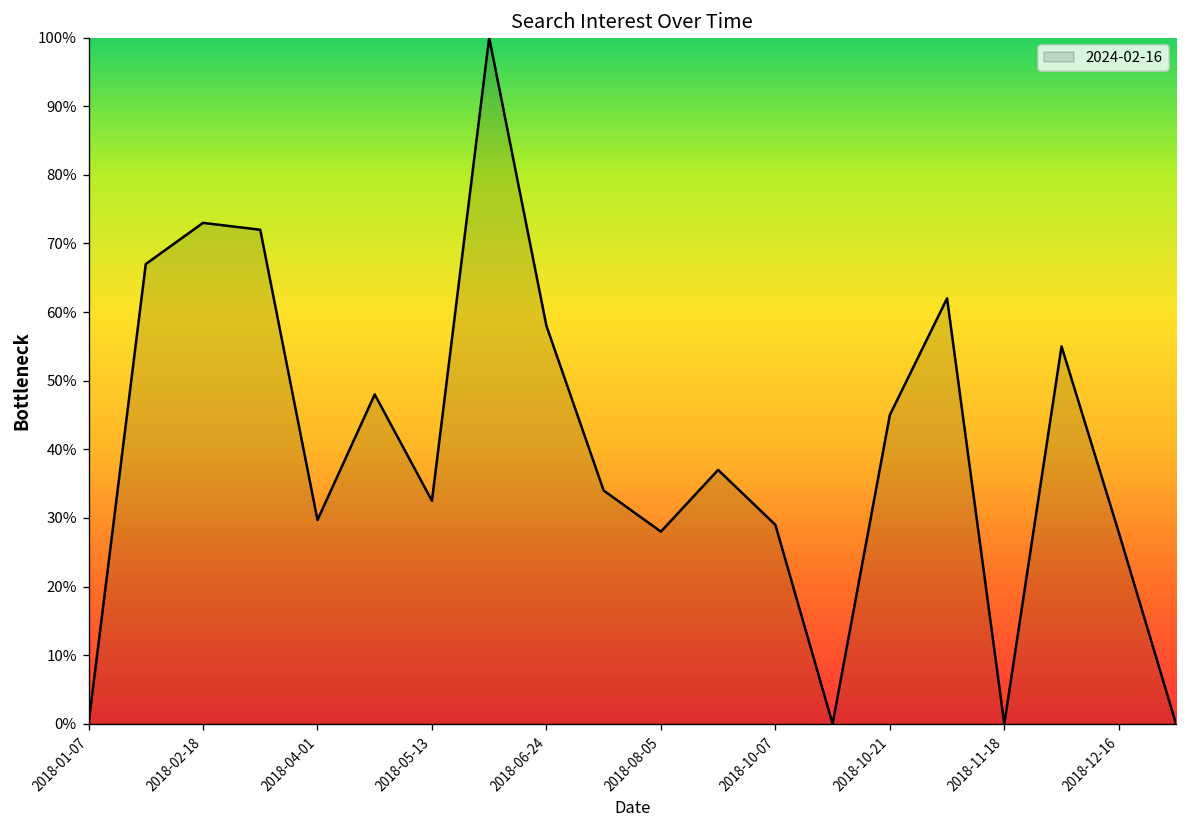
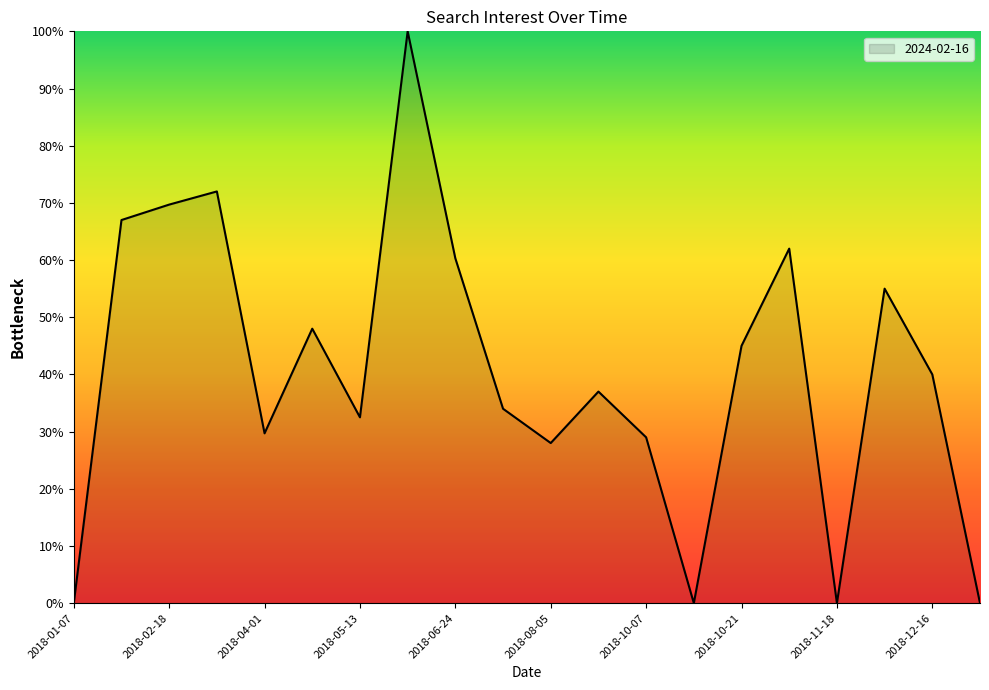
2018-02-18: 73% -> 70%
2018-06-24: 58% -> 60%
2018-12-16: 28% -> 40%
